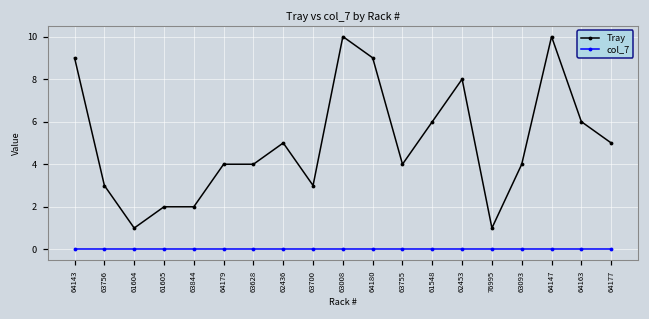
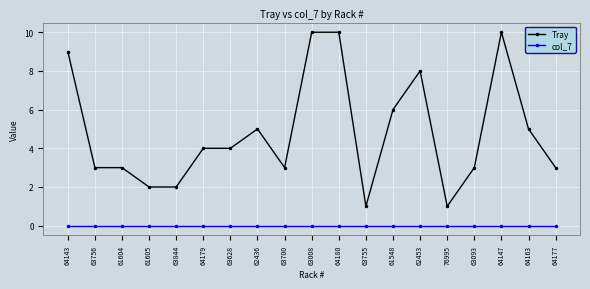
Tray, 61604: 1 -> 3
Tray, 64180: 9 -> 10
Tray, 63755: 4 -> 1
Tray, 63093: 4 -> 3
Tray, 64163: 6 -> 5
Tray, 64177: 5 -> 3
